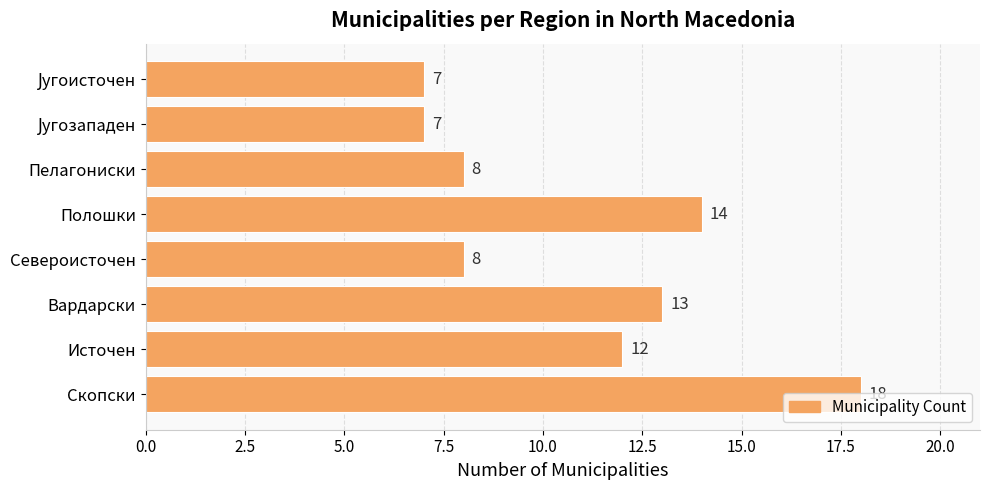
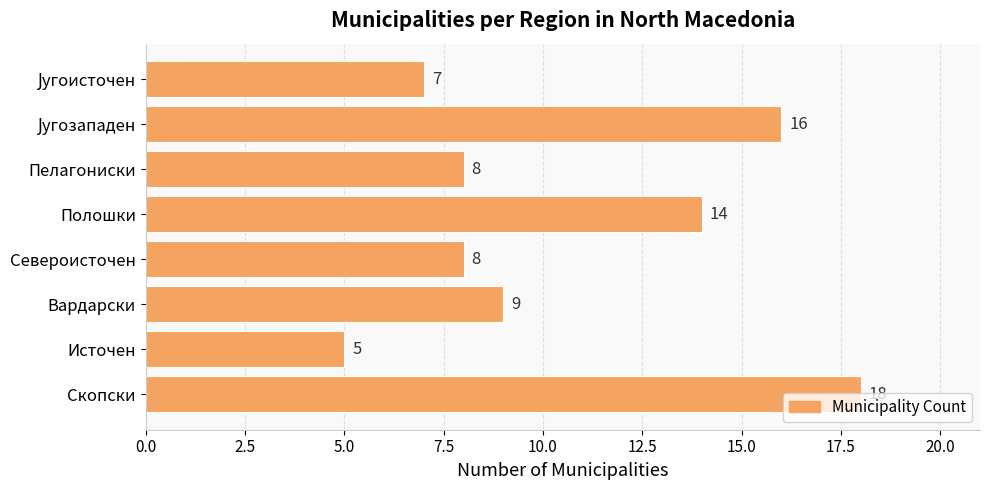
Југозападен: 7 -> 16
Вардарски: 13 -> 9
Источен: 12 -> 5
